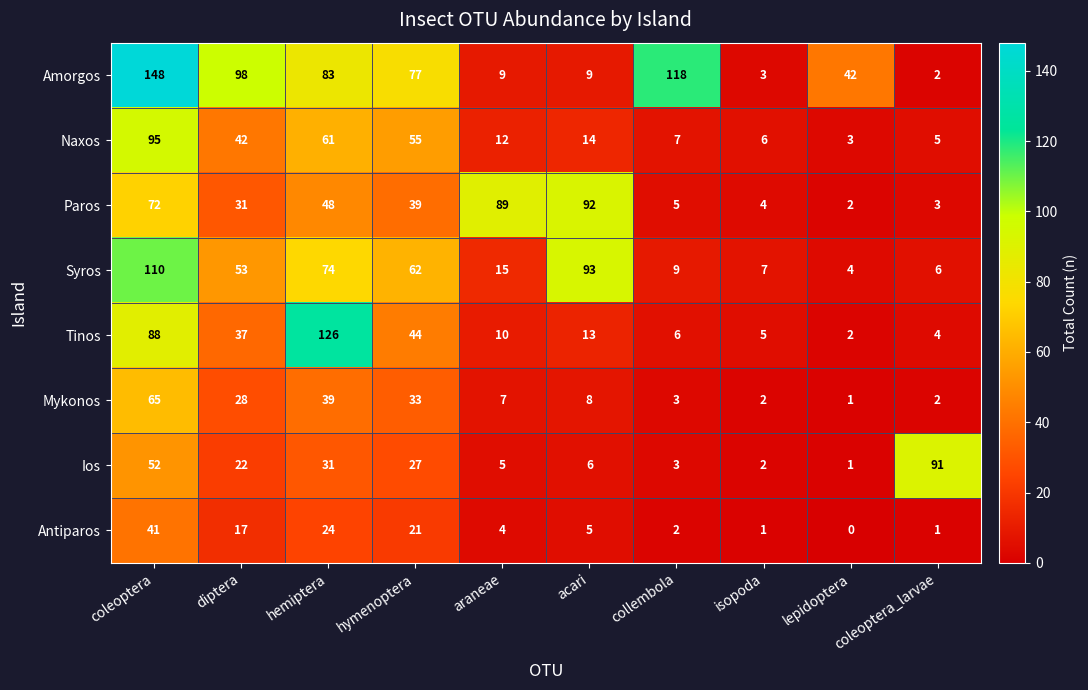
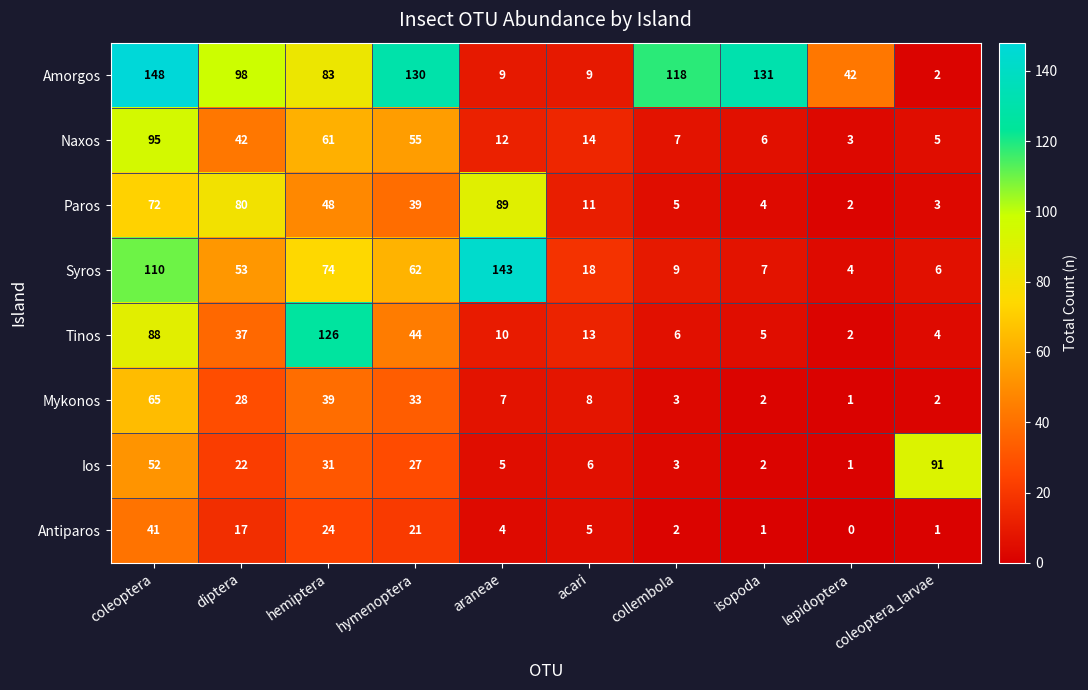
Amorgos, hymenoptera: 77 -> 130
Amorgos, isopoda: 3 -> 131
Paros, diptera: 31 -> 80
Paros, acari: 92 -> 11
Syros, araneae: 15 -> 143
Syros, acari: 93 -> 18
